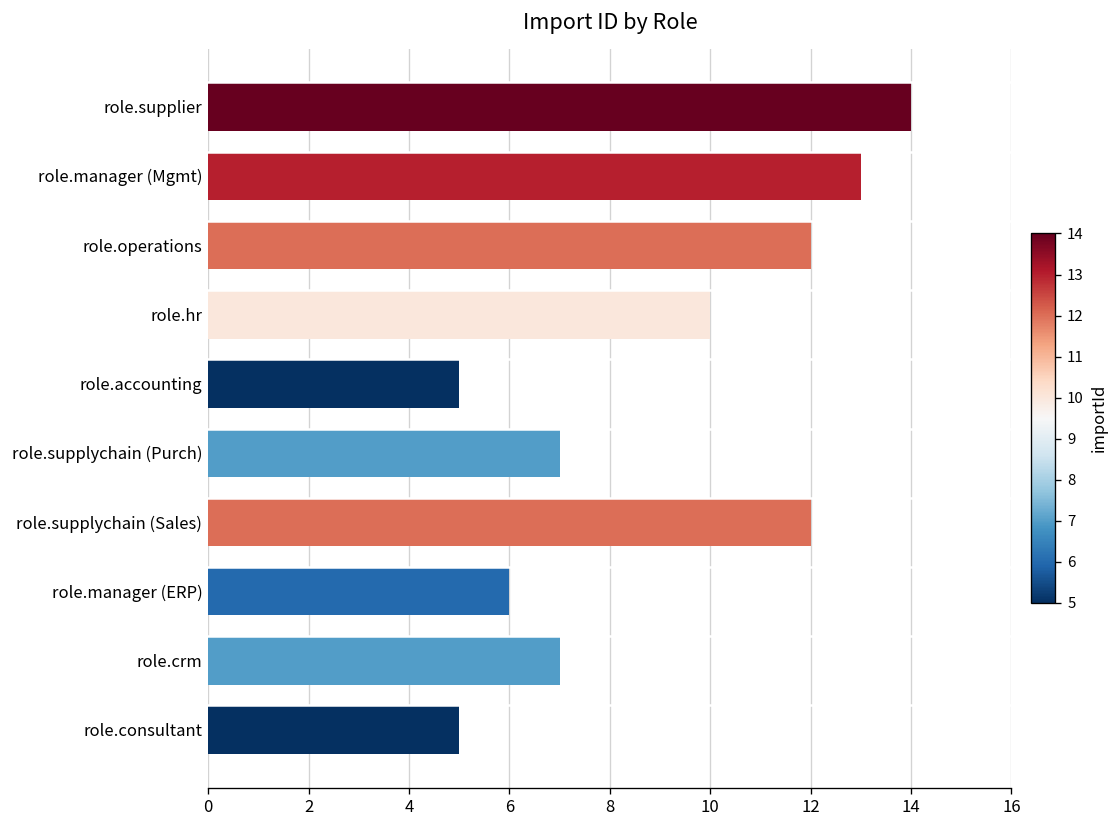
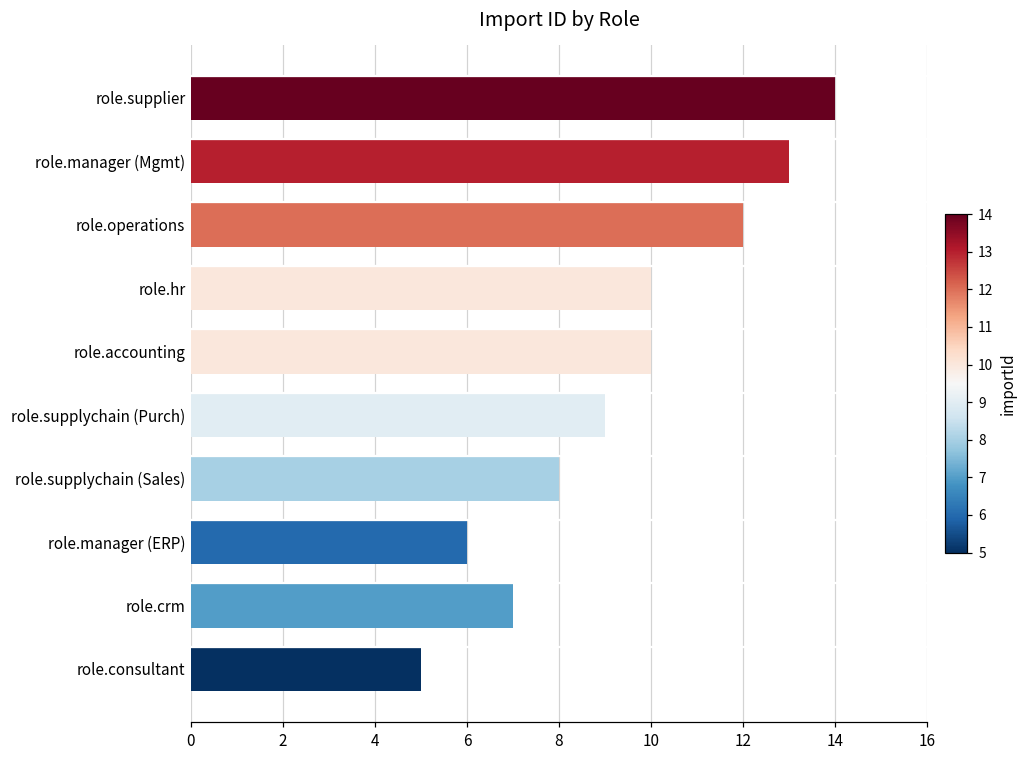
role.accounting: 5 -> 10
role.supplychain (Purch): 7 -> 9
role.supplychain (Sales): 12 -> 8
